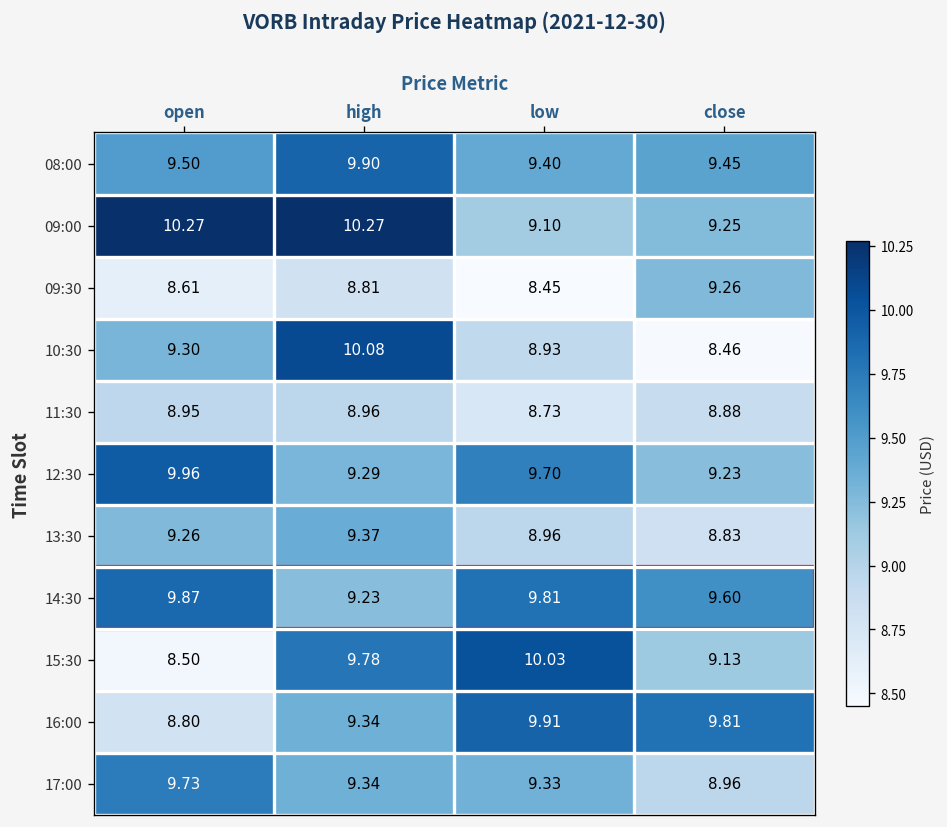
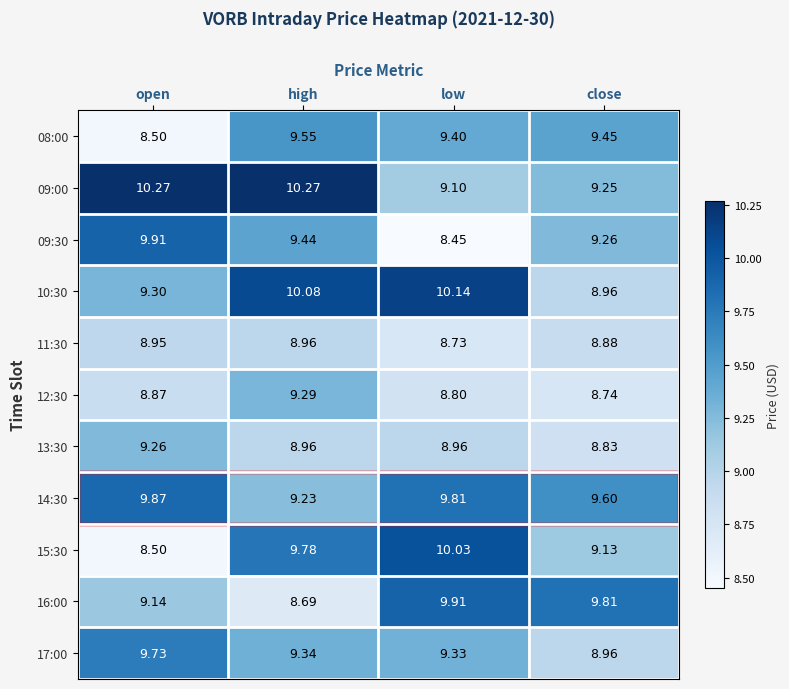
08:00, open: 9.50 -> 8.50
08:00, high: 9.90 -> 9.55
09:30, open: 8.61 -> 9.91
09:30, high: 8.81 -> 9.44
10:30, low: 8.93 -> 10.14
10:30, close: 8.46 -> 8.96
12:30, open: 9.96 -> 8.87
12:30, low: 9.70 -> 8.80
12:30, close: 9.23 -> 8.74
13:30, high: 9.37 -> 8.96
16:00, open: 8.80 -> 9.14
16:00, high: 9.34 -> 8.69
